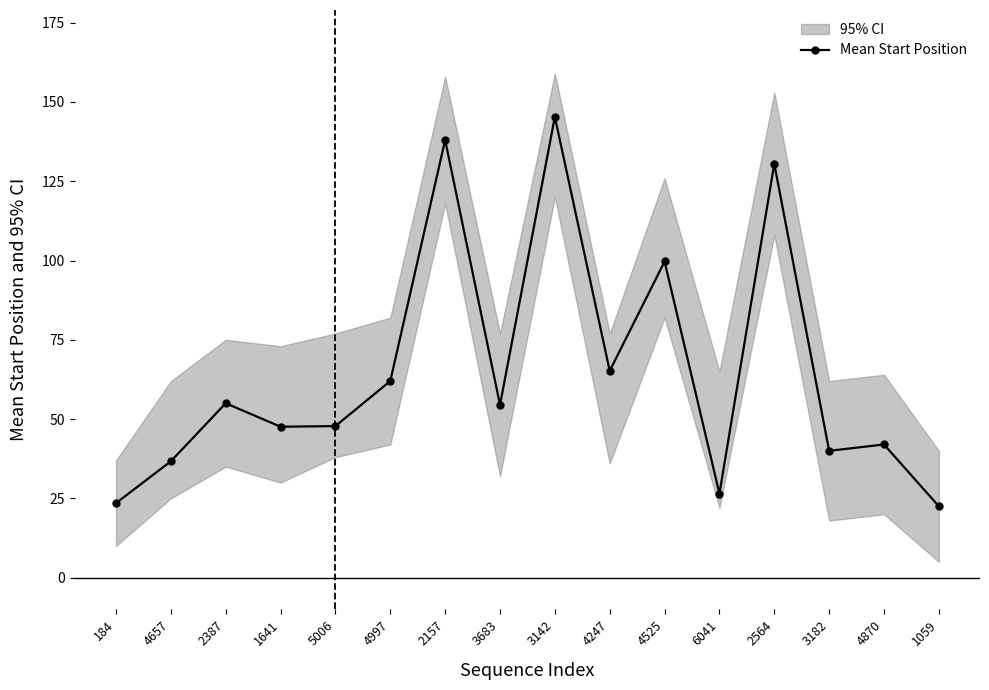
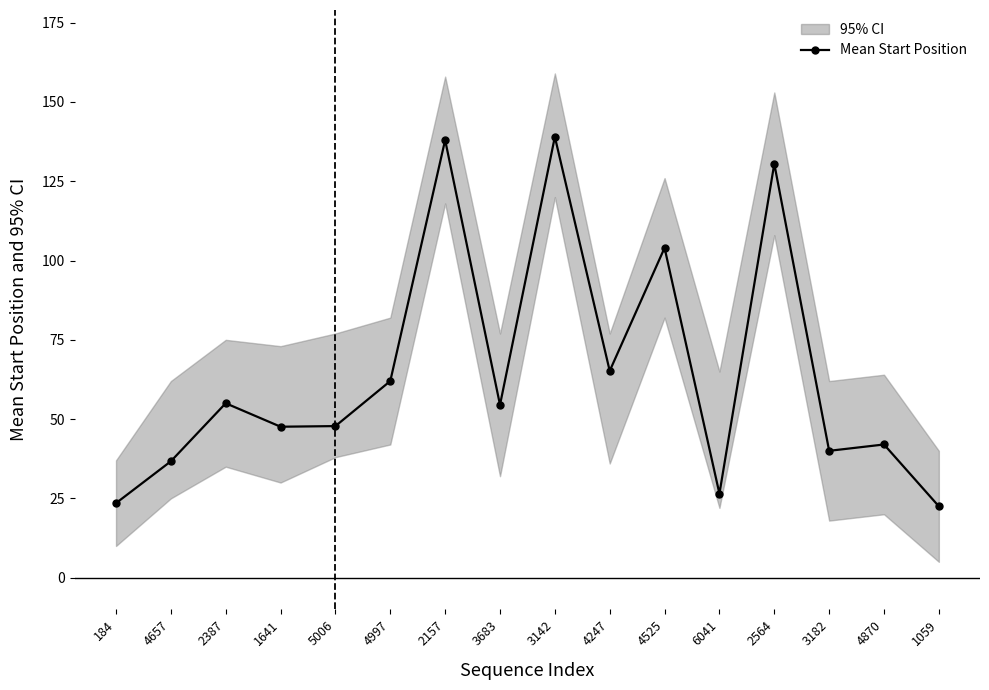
Mean Start Position, 3142: 145 -> 139
Mean Start Position, 4525: 100 -> 104
